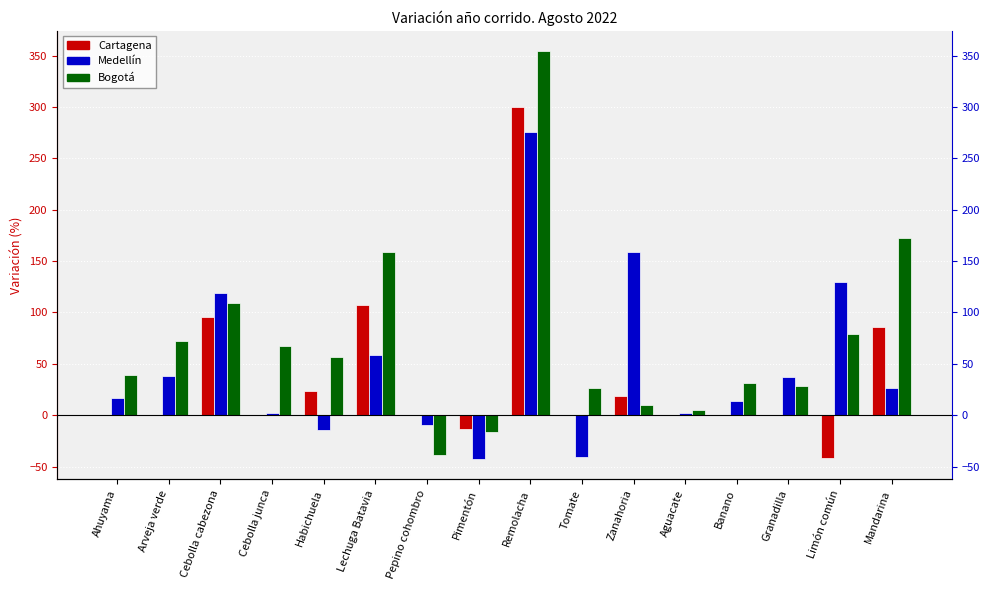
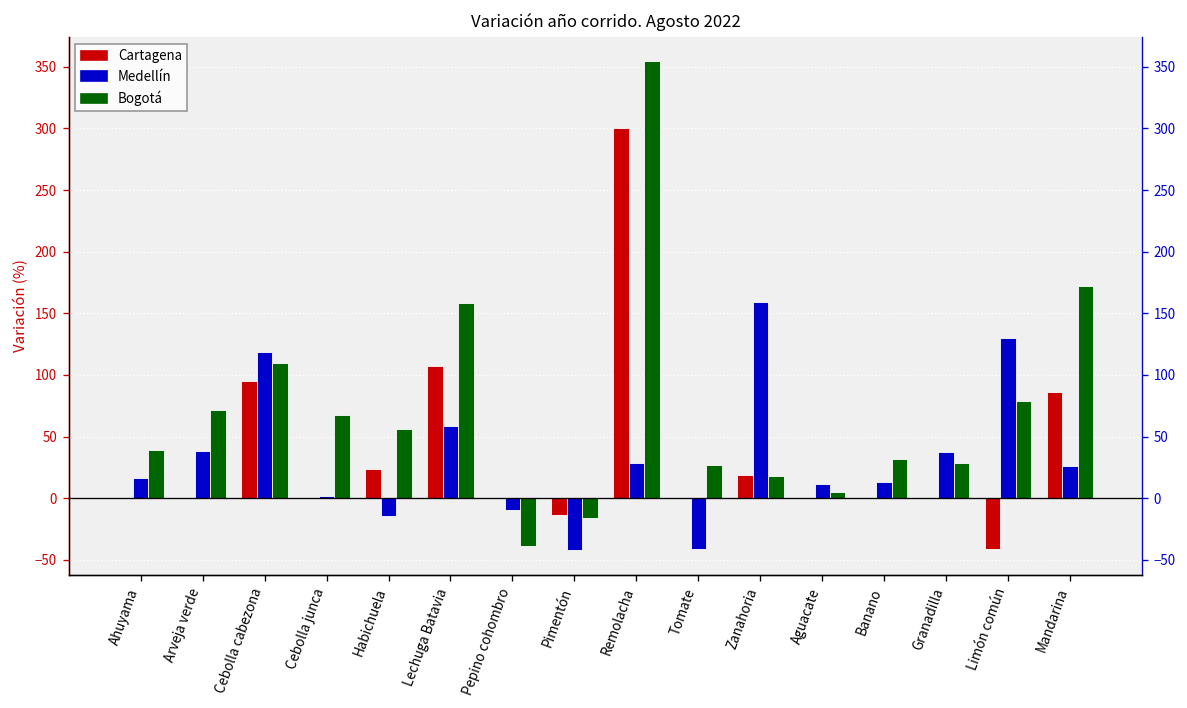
Medellín, Remolacha: 276 -> 29
Bogotá, Zanahoria: 10 -> 18
Medellín, Aguacate: 2 -> 12
